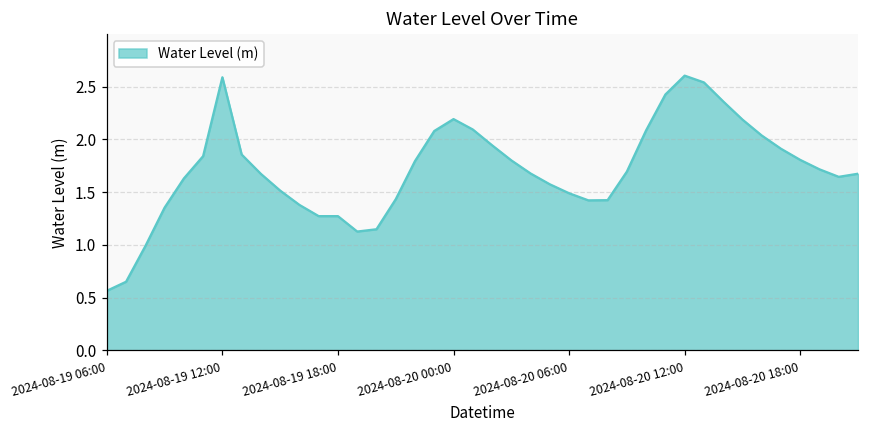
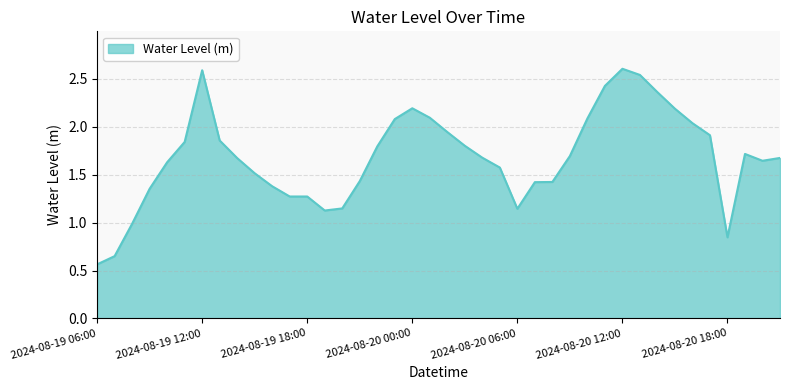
2024-08-20 06:00: 1.5 -> 1.1
2024-08-20 18:00: 1.8 -> 0.8
